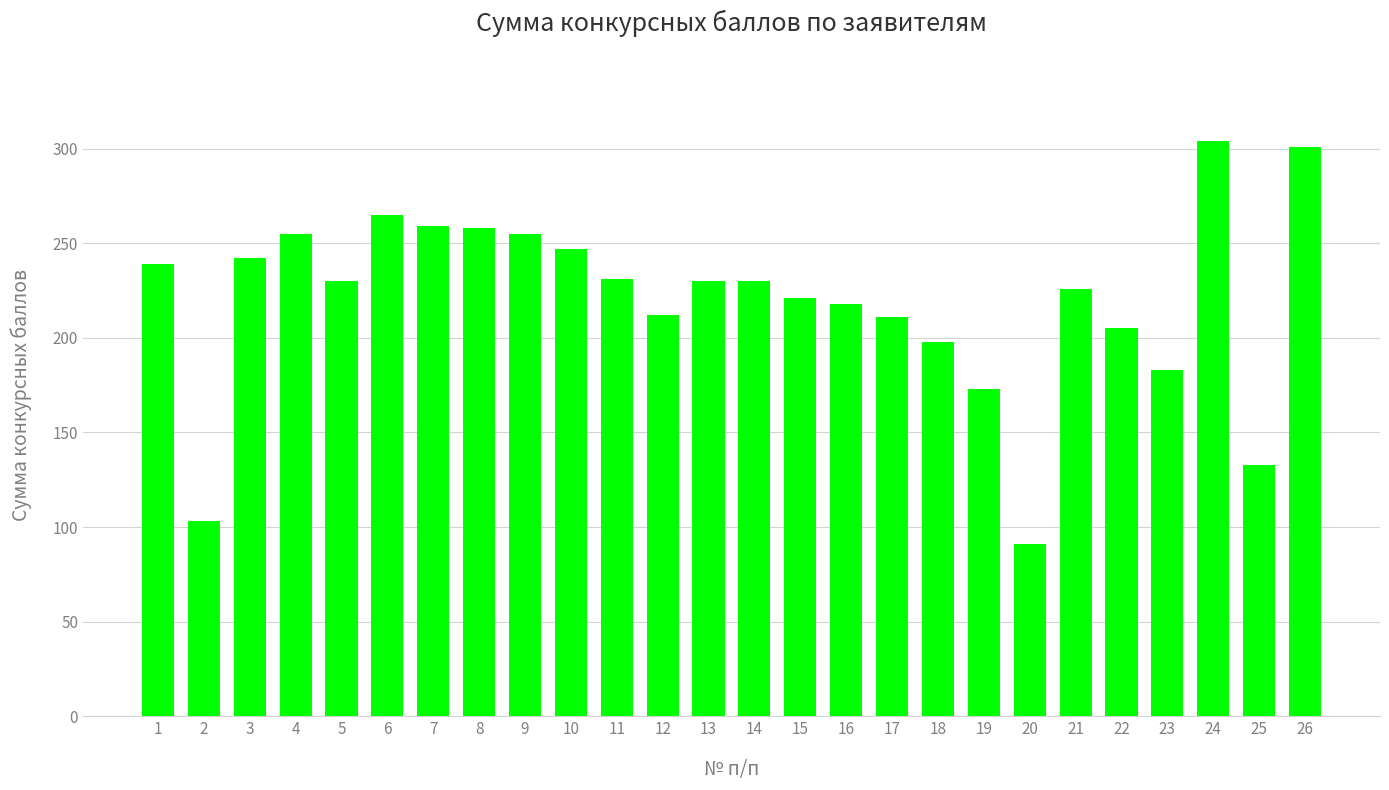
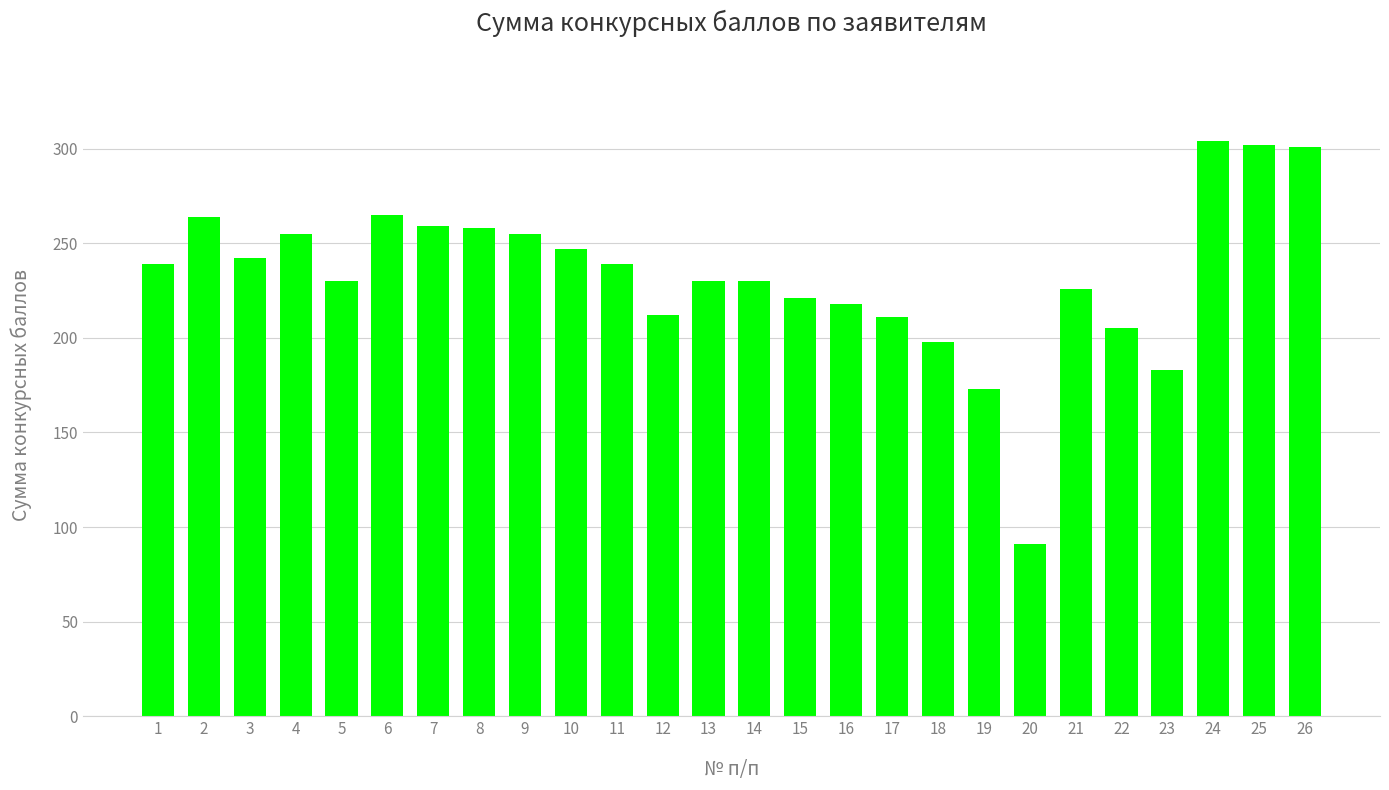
2: 103 -> 264
11: 231 -> 239
25: 133 -> 302
